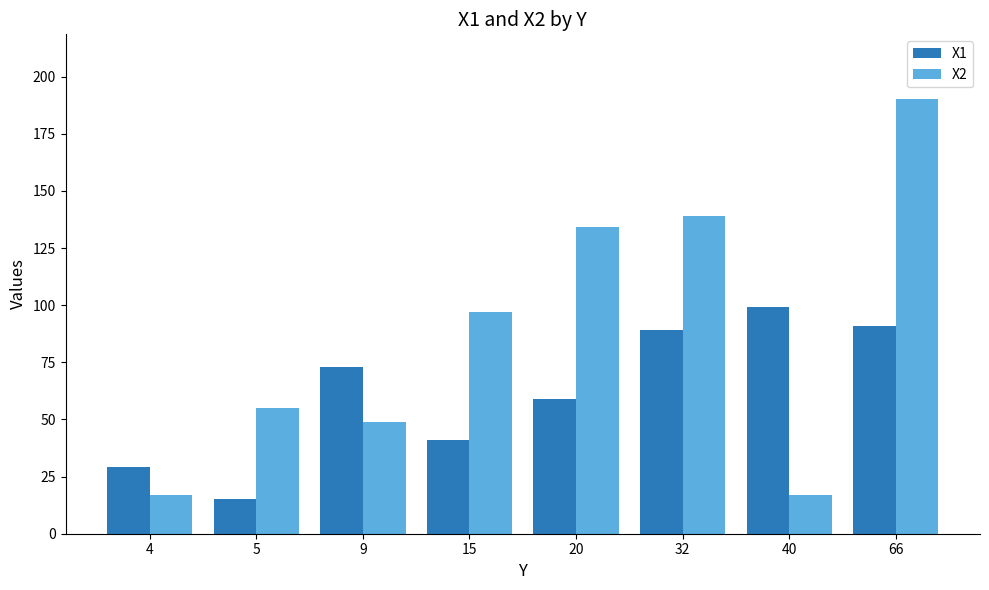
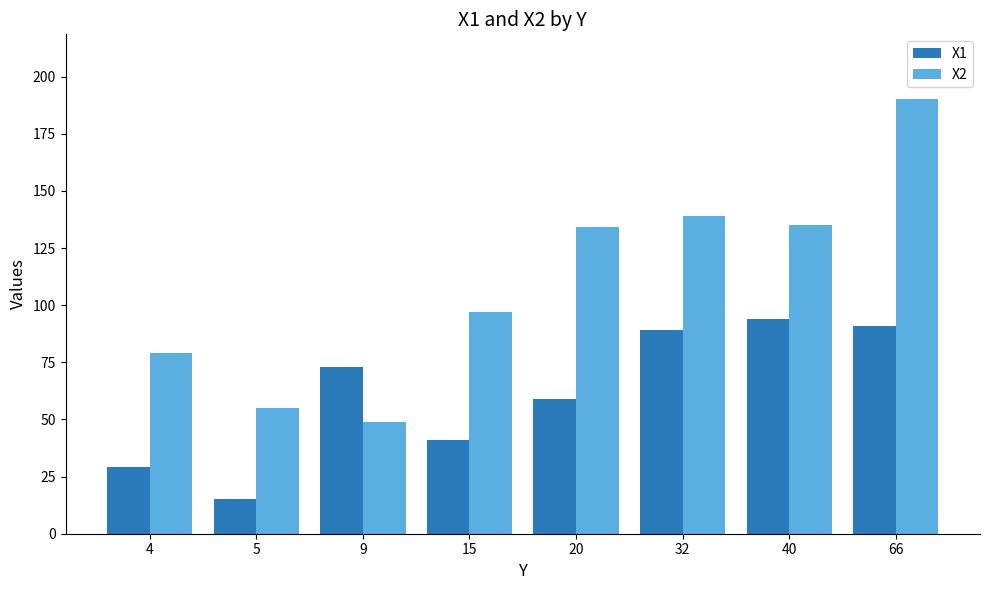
X2, 4: 17 -> 79
X1, 40: 99 -> 94
X2, 40: 17 -> 135
